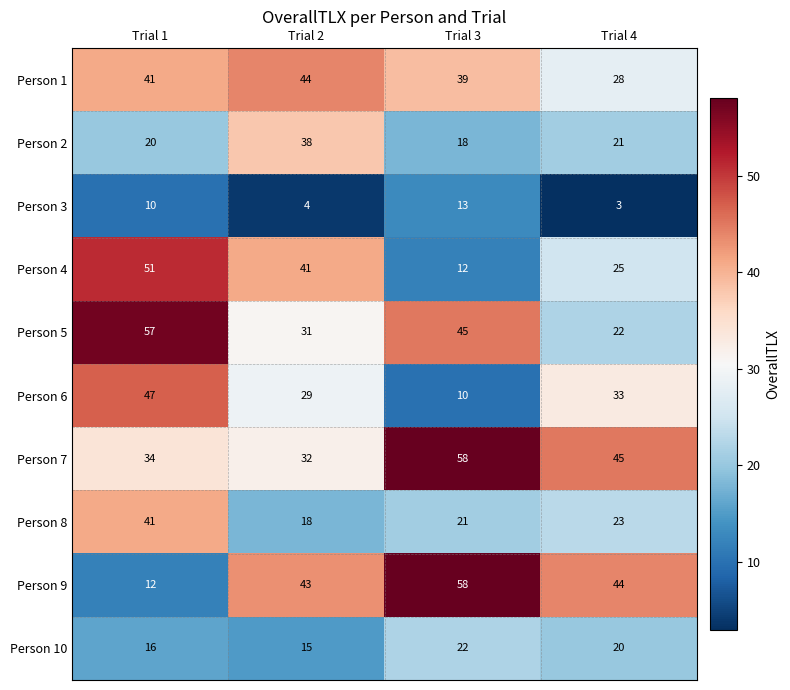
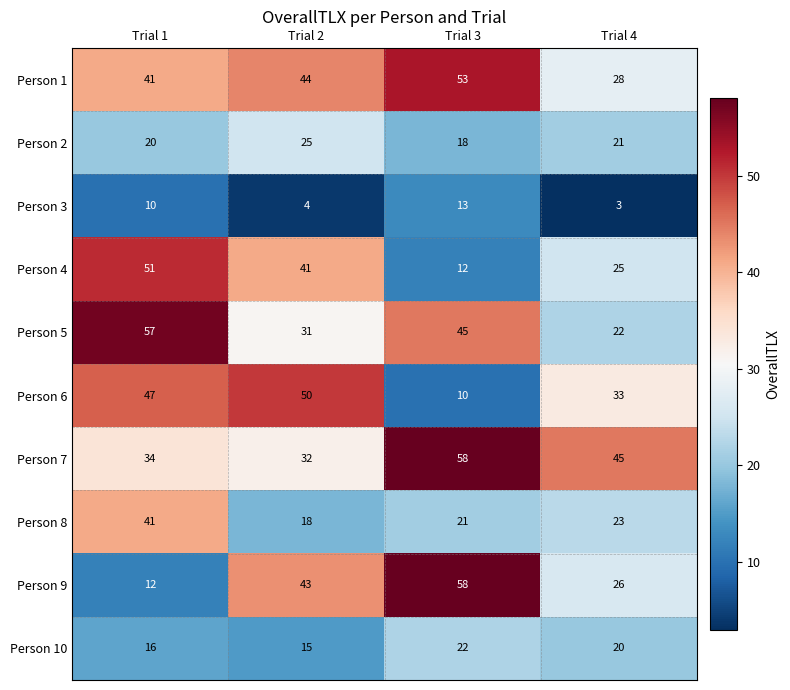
Person 1, Trial 3: 39 -> 53
Person 2, Trial 2: 38 -> 25
Person 6, Trial 2: 29 -> 50
Person 9, Trial 4: 44 -> 26
